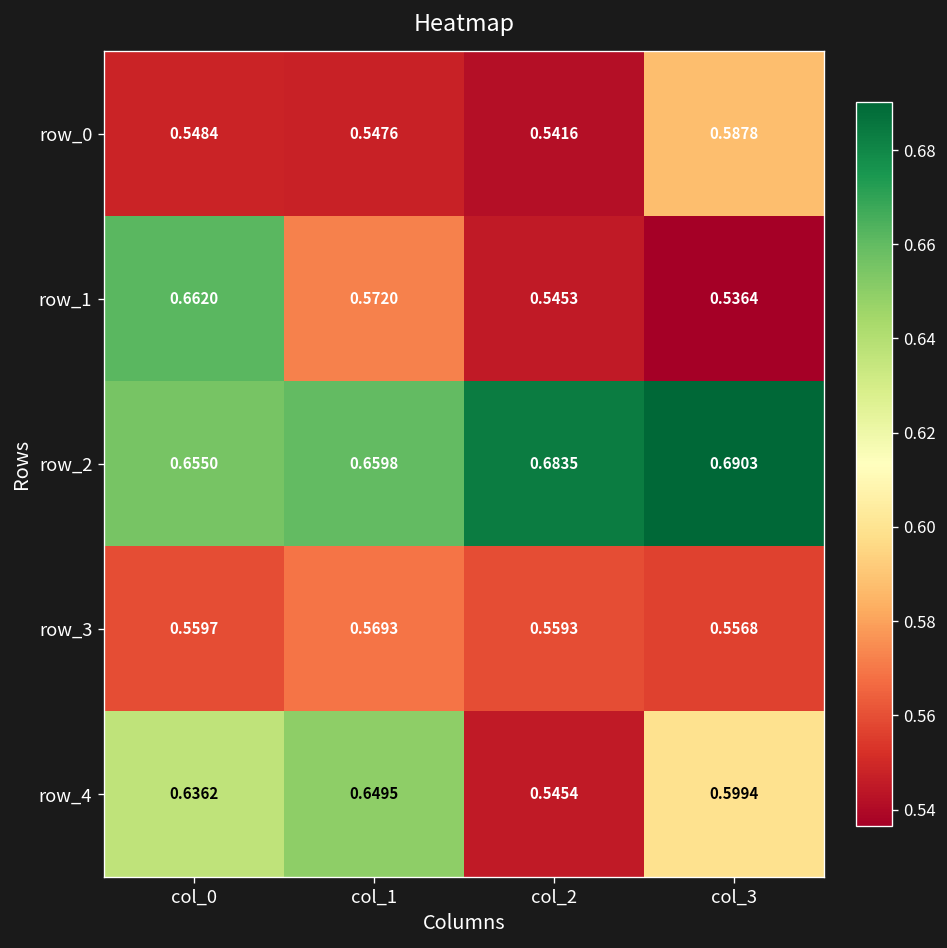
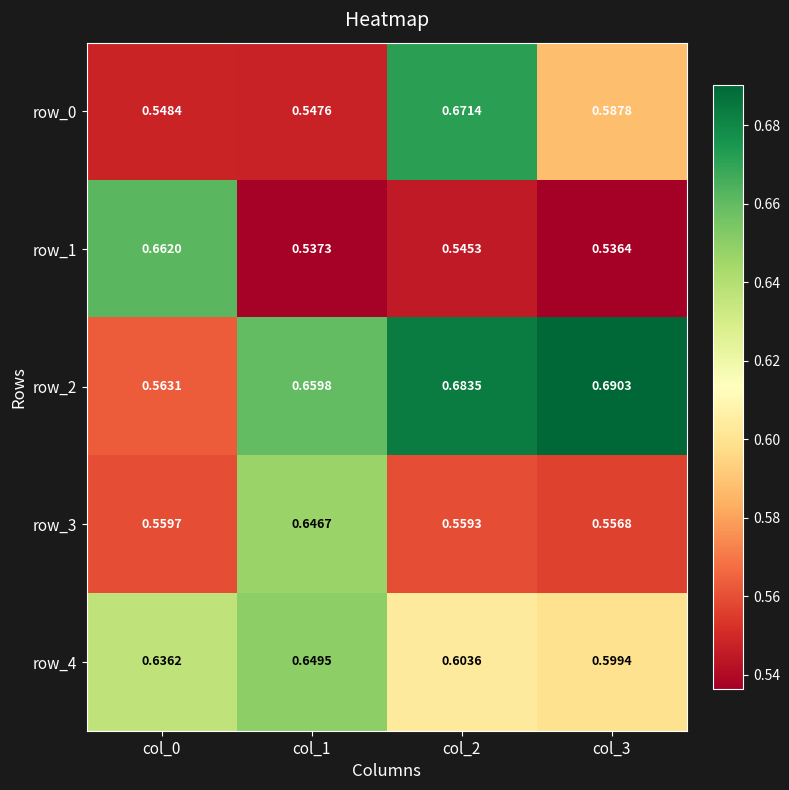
row_0, col_2: 0.5416 -> 0.6714
row_1, col_1: 0.5720 -> 0.5373
row_2, col_0: 0.6550 -> 0.5631
row_3, col_1: 0.5693 -> 0.6467
row_4, col_2: 0.5454 -> 0.6036
